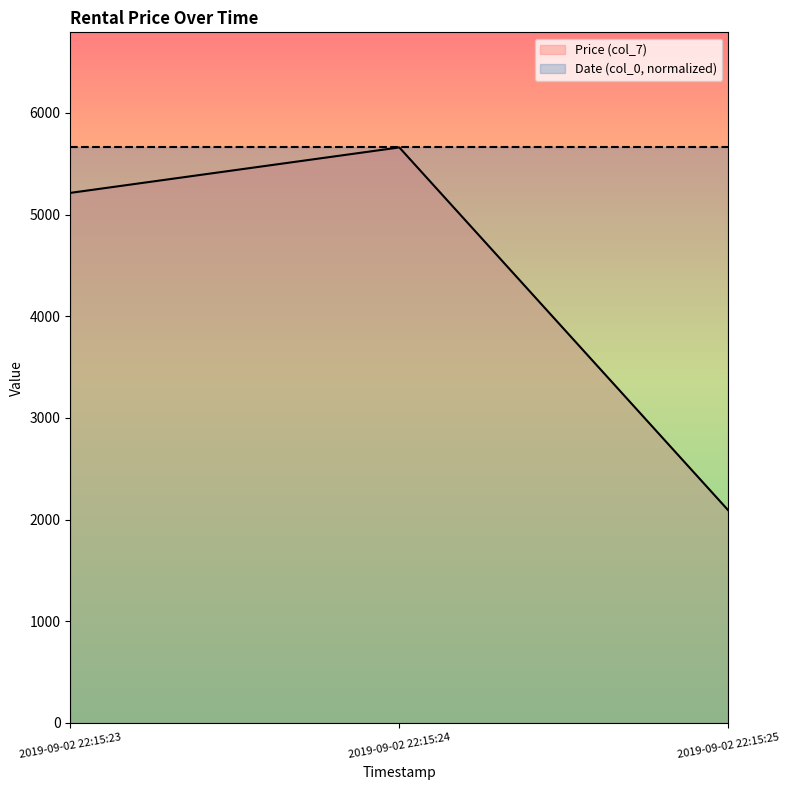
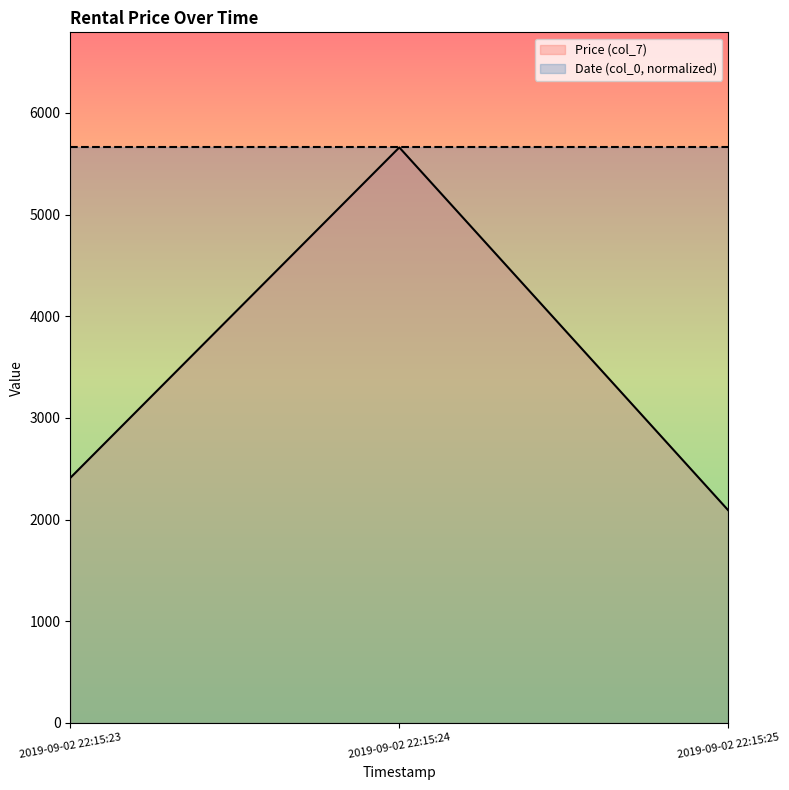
Price (col_7), 2019-09-02 22:15:23: 5210 -> 2410
